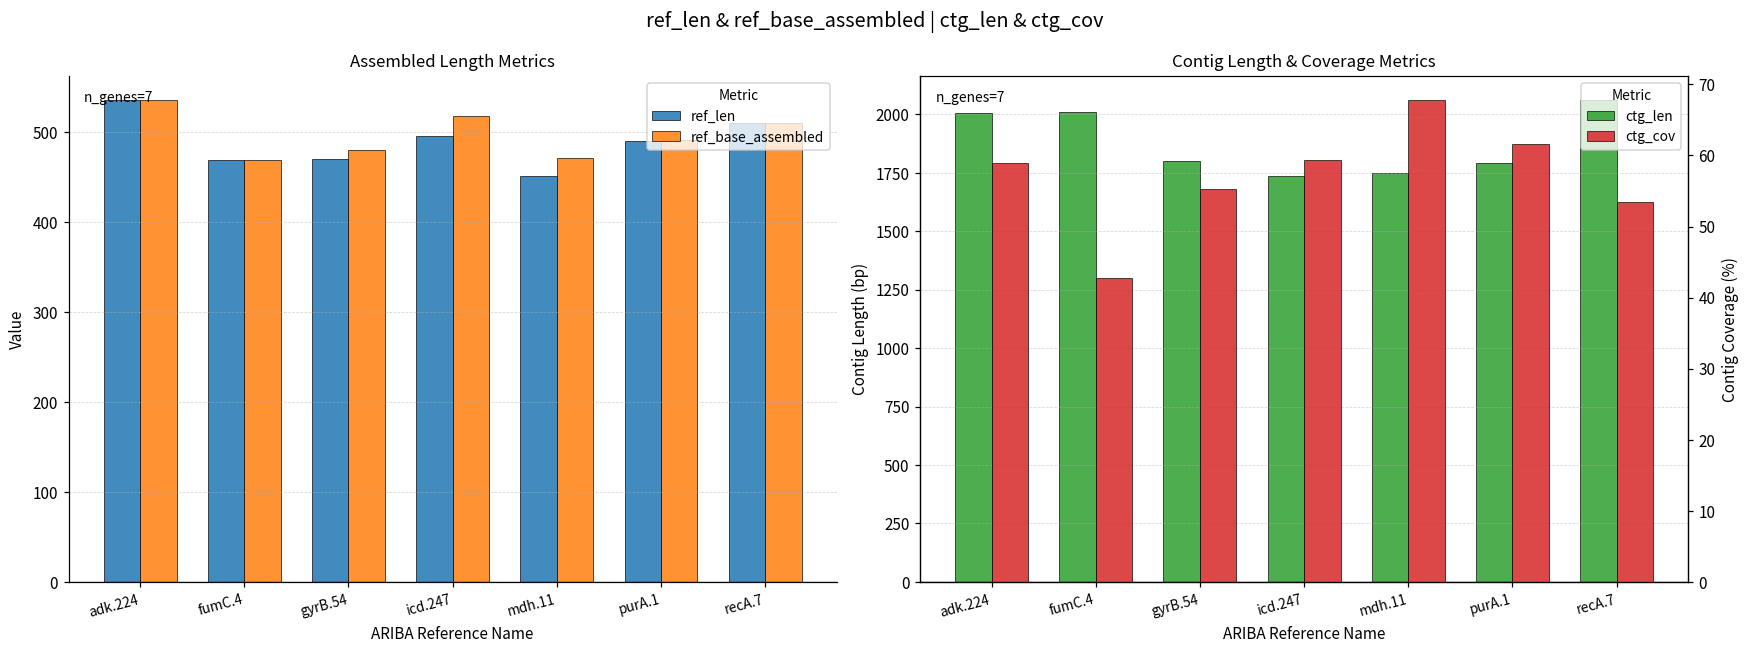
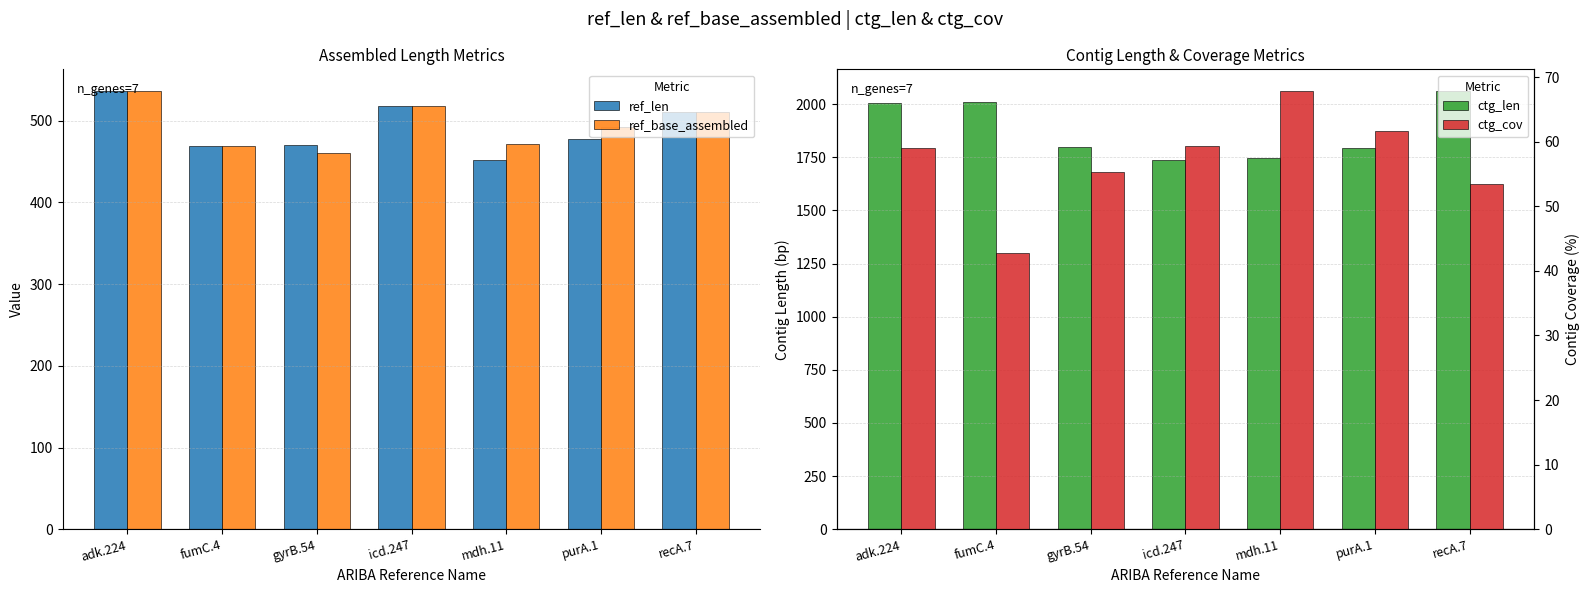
Assembled Length Metrics, ref_base_assembled, gyrB.54: 480 -> 460
Assembled Length Metrics, ref_len, icd.247: 500 -> 520
Assembled Length Metrics, ref_len, purA.1: 490 -> 480
